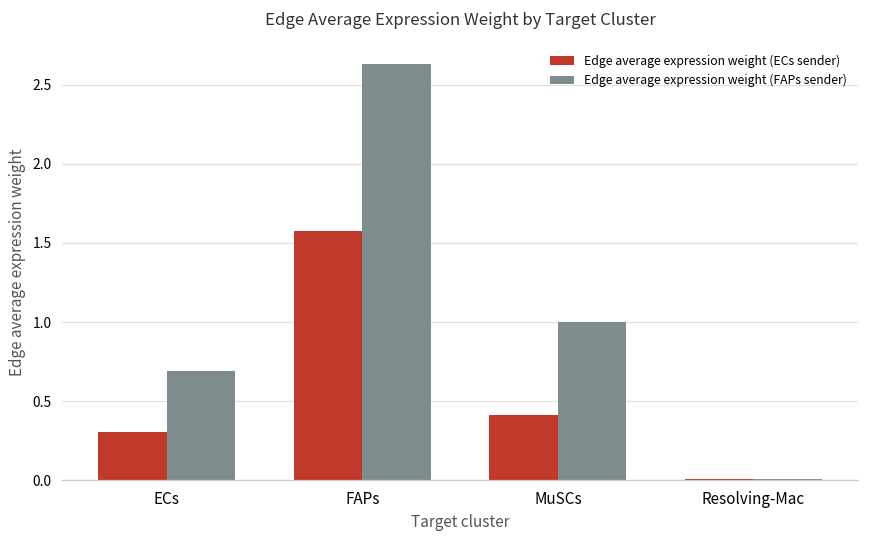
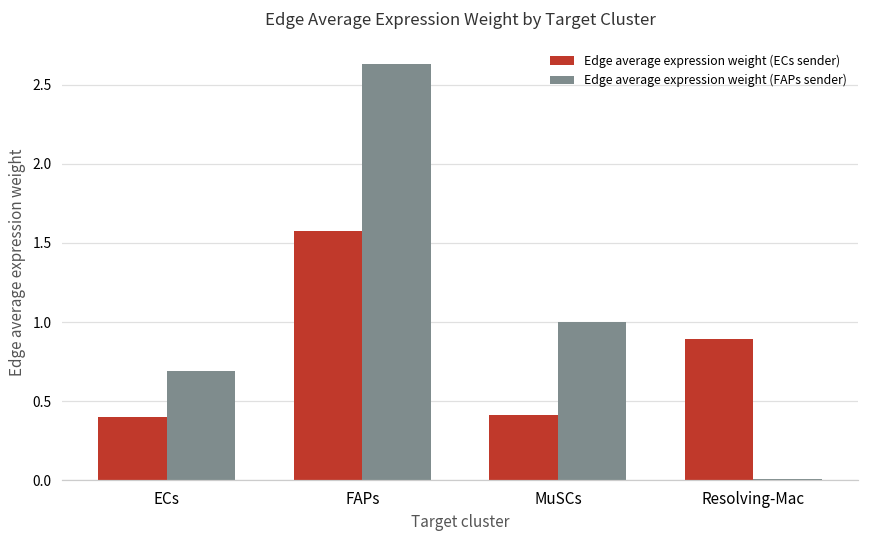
Edge average expression weight (ECs sender), ECs: 0.31 -> 0.40
Edge average expression weight (ECs sender), Resolving-Mac: 0.01 -> 0.89
